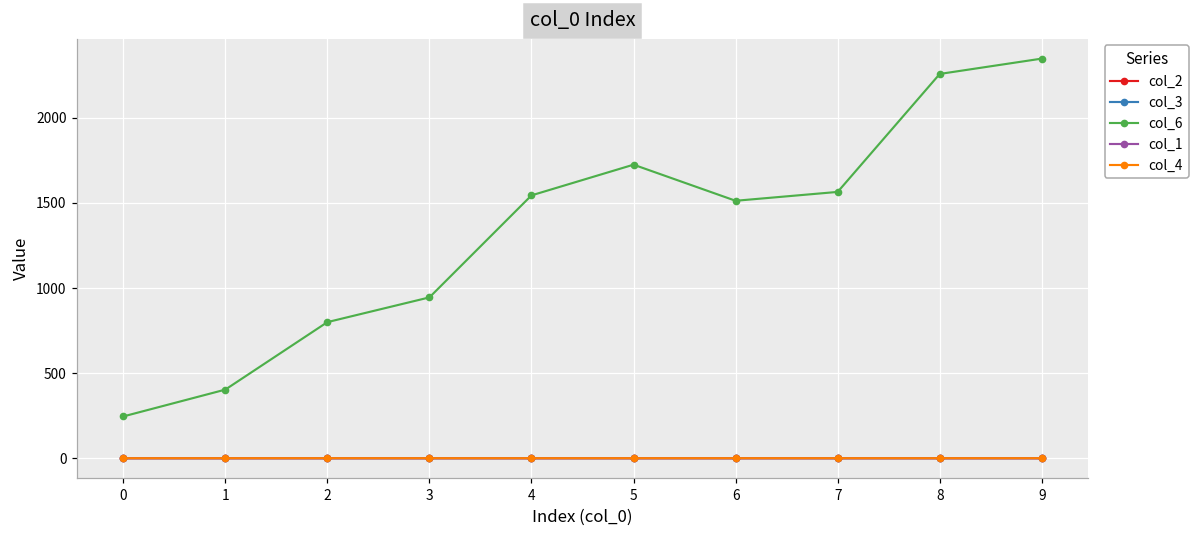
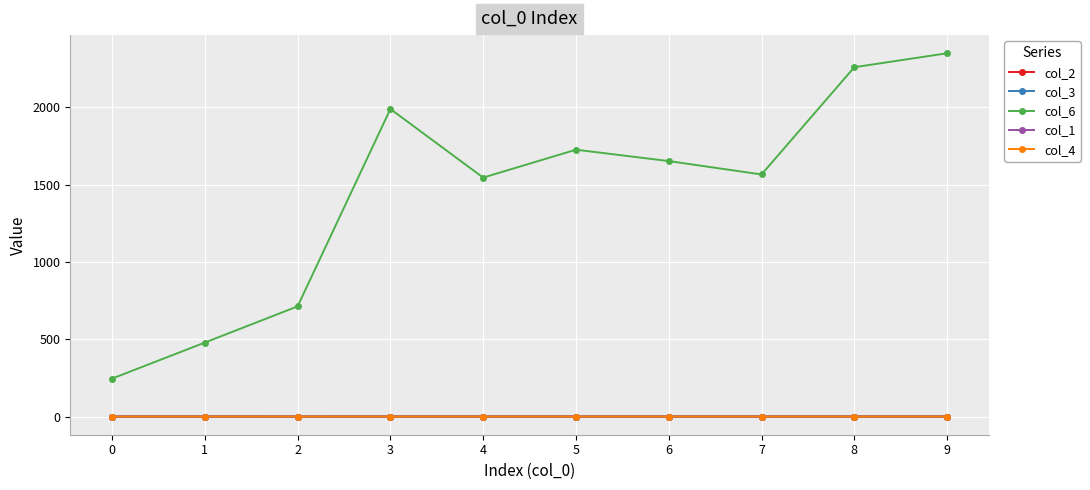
col_6, 1: 400 -> 480
col_6, 2: 800 -> 710
col_6, 3: 950 -> 1990
col_6, 6: 1510 -> 1650
